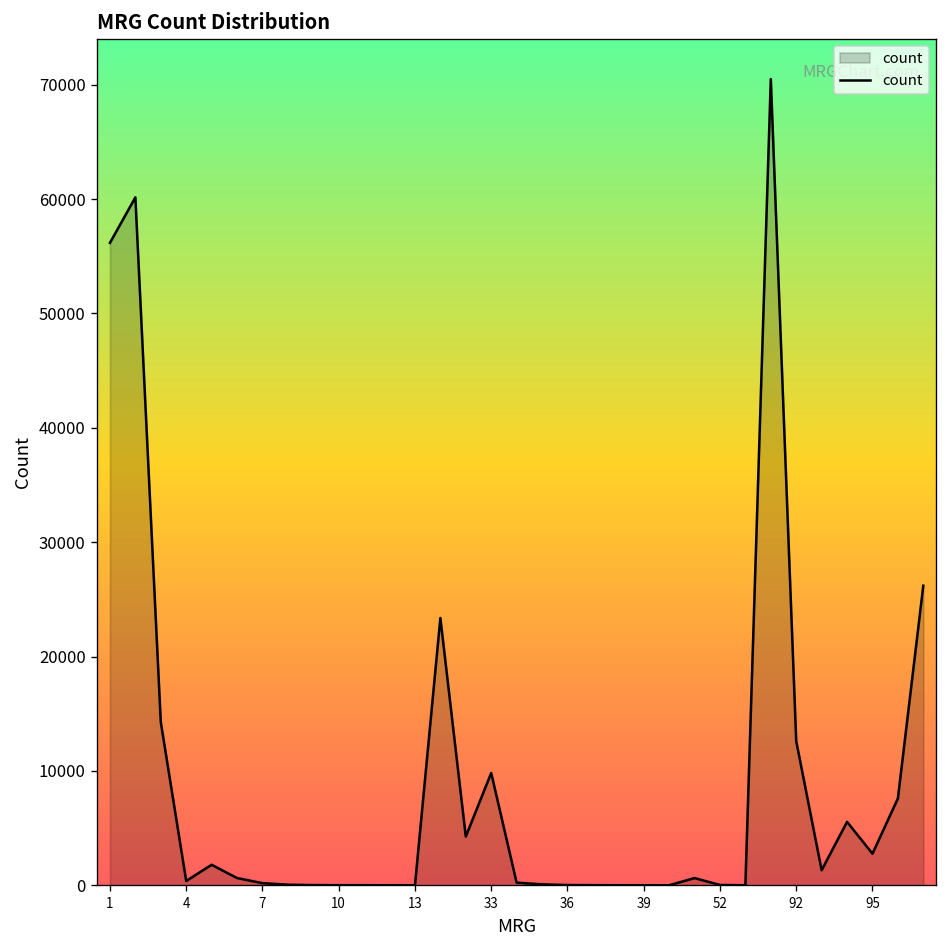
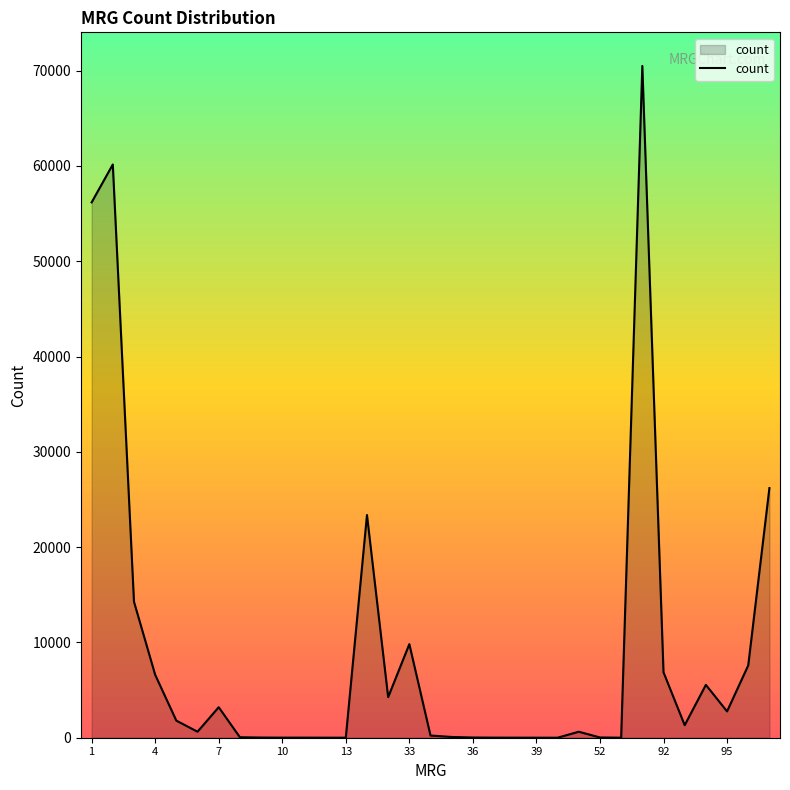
4: 0 -> 7000
7: 0 -> 3000
92: 13000 -> 7000
